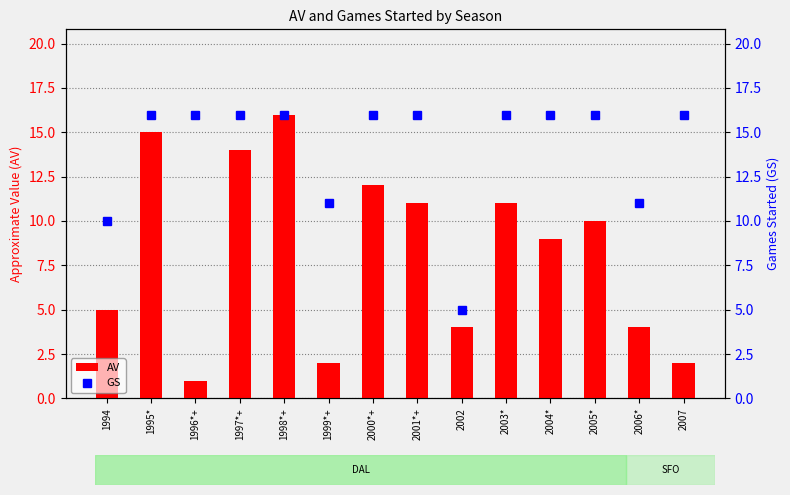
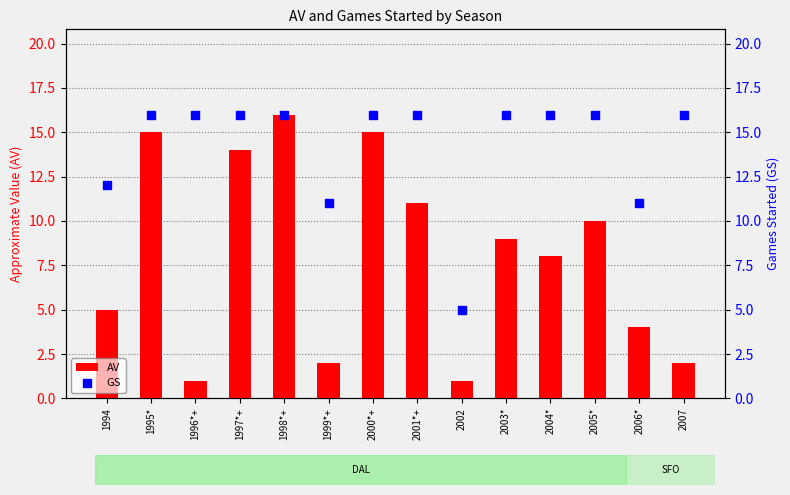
AV, 2000*+: 12 -> 15
AV, 2002: 4 -> 1
AV, 2003*: 11 -> 9
AV, 2004*: 9 -> 8
GS, 1994: 10 -> 12
